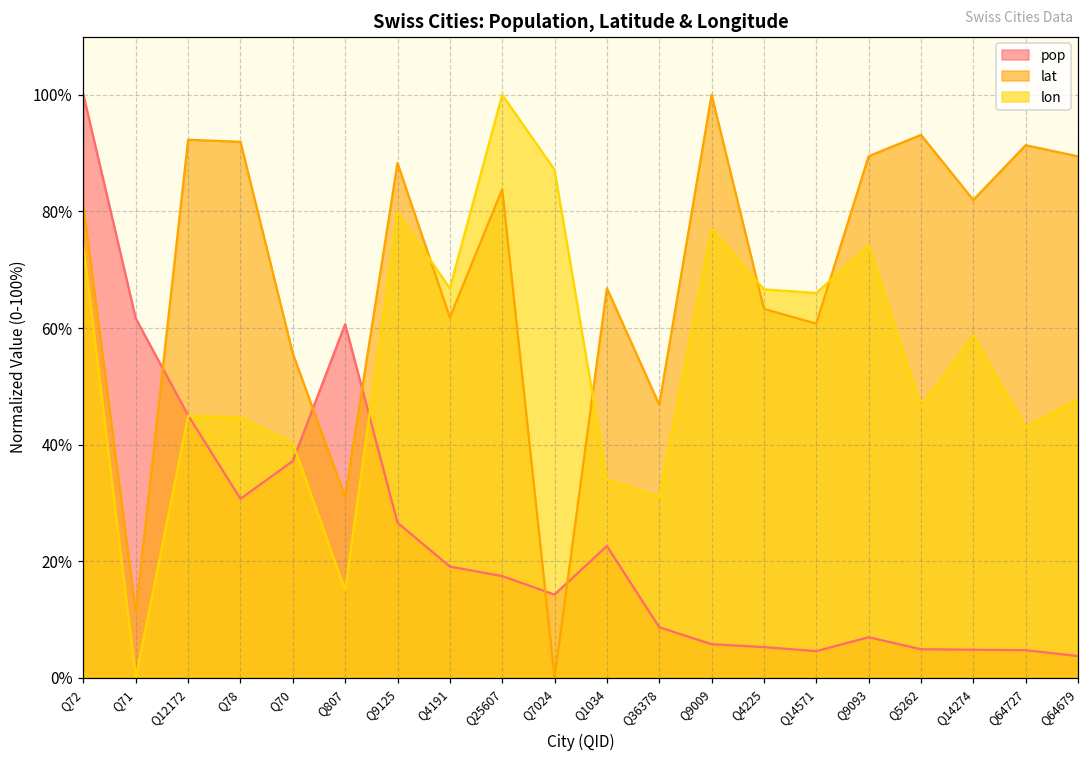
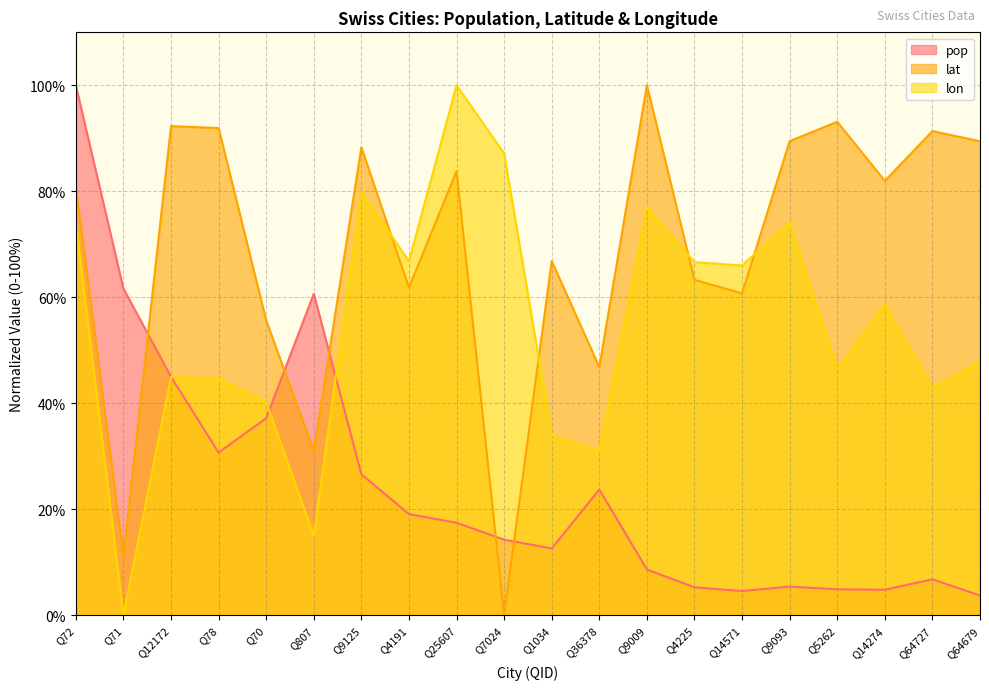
pop, Q1034: 23% -> 13%
pop, Q36378: 9% -> 24%
pop, Q9009: 6% -> 9%
pop, Q9093: 7% -> 5%
pop, Q64727: 5% -> 7%
